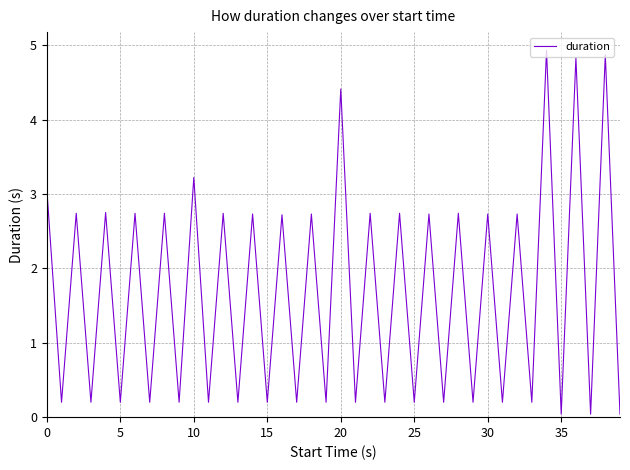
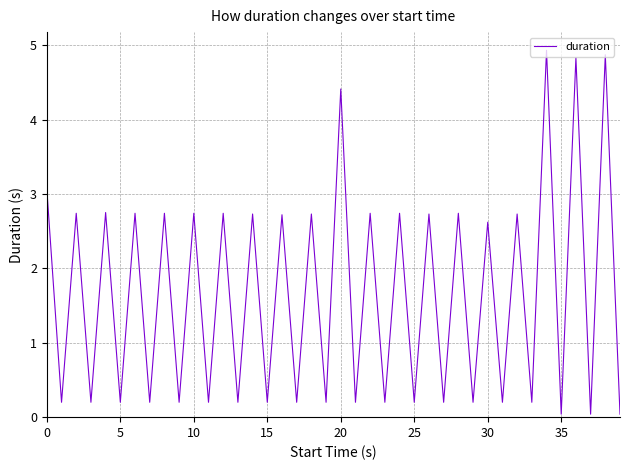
10: 3.2 -> 2.7
30: 2.7 -> 2.6
